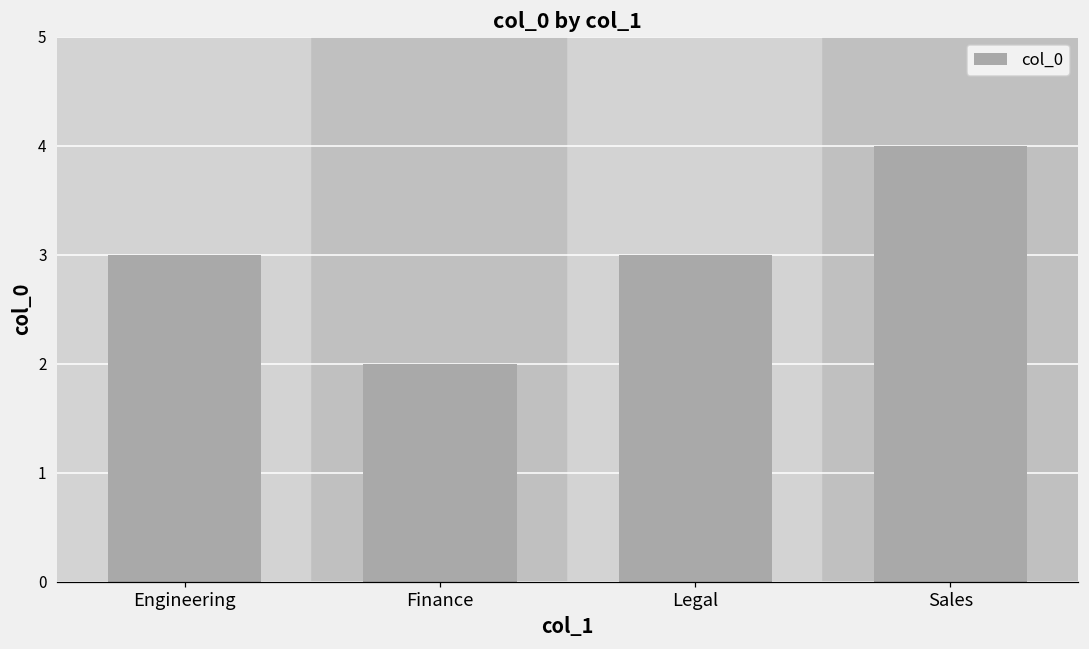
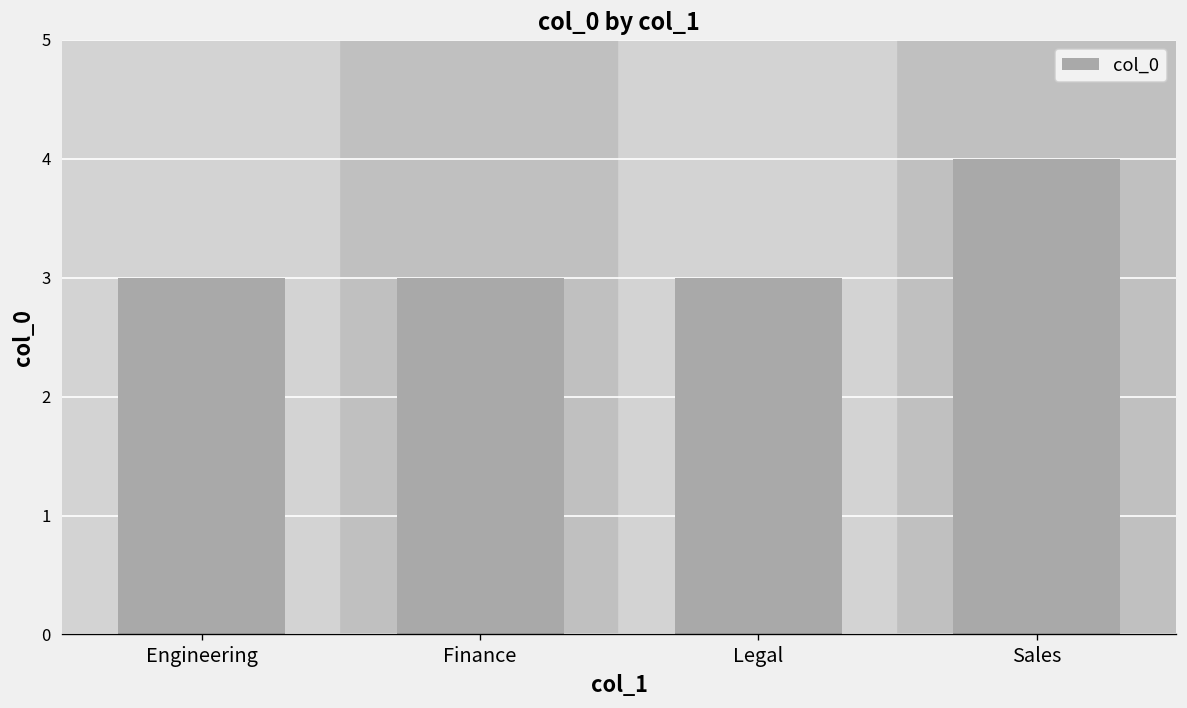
Finance: 2 -> 3
